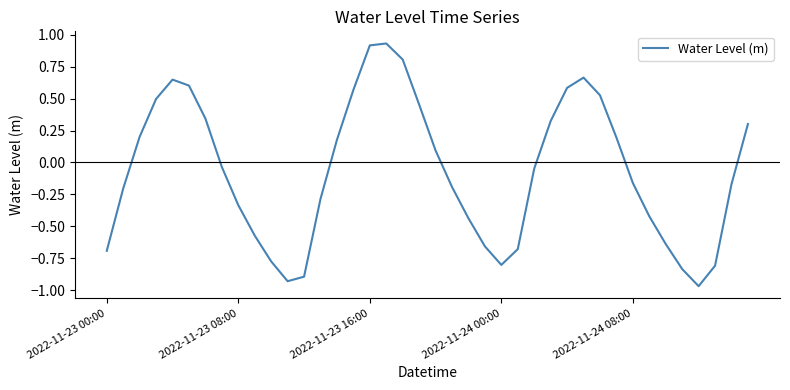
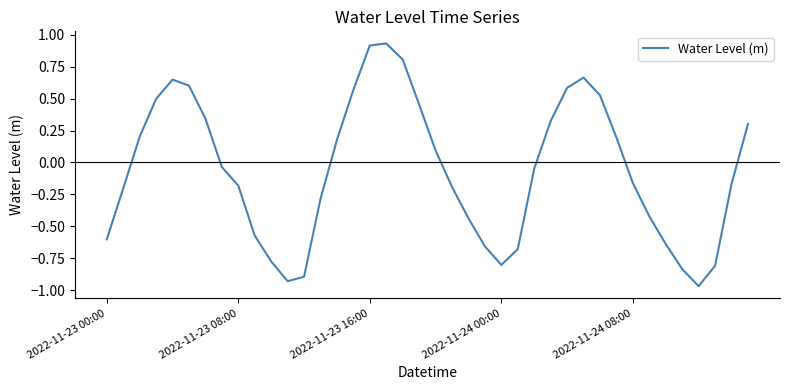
2022-11-23 00:00: -0.69 -> -0.60
2022-11-23 08:00: -0.34 -> -0.18
